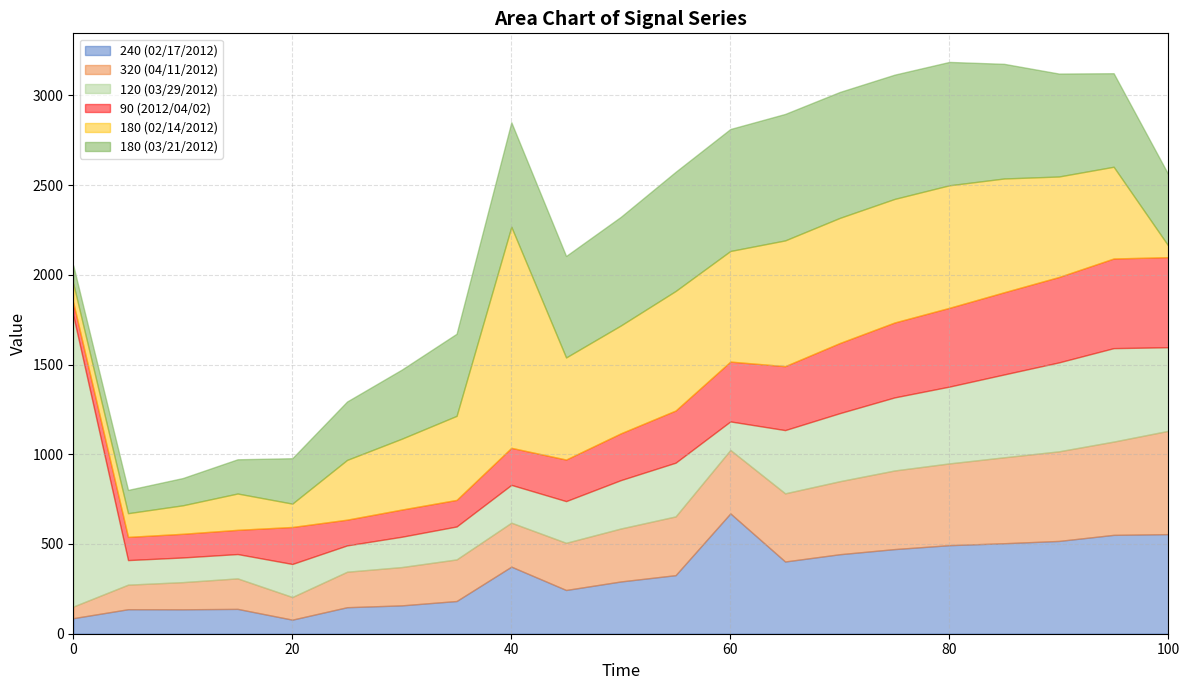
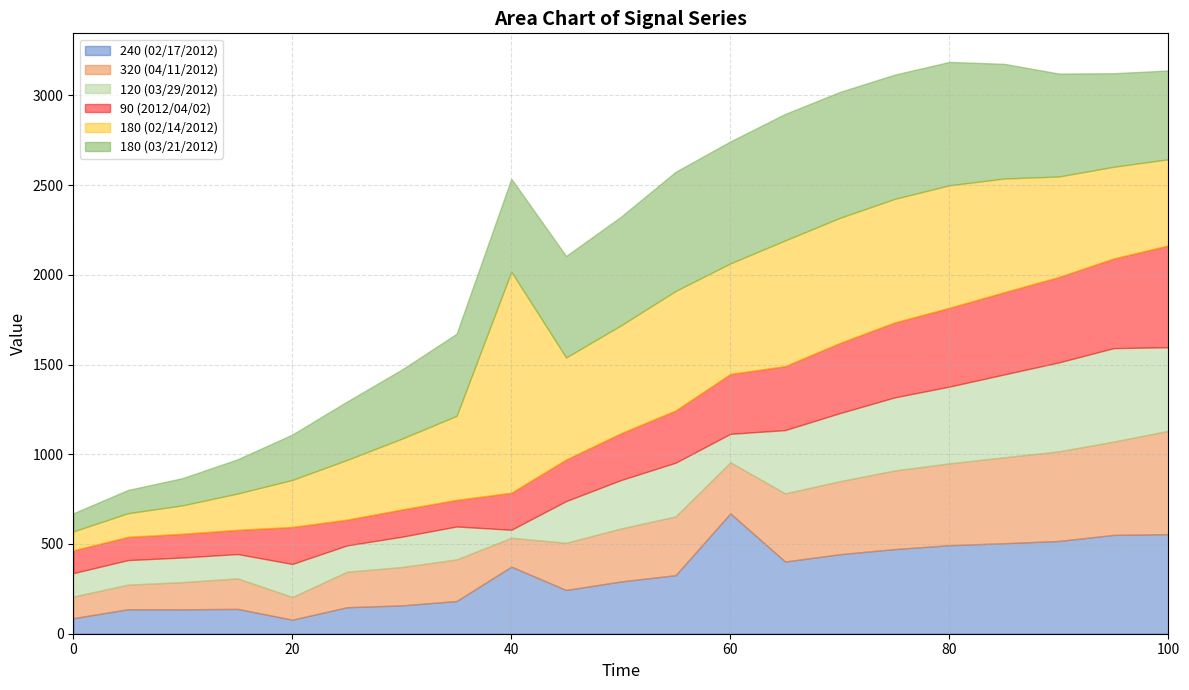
320 (04/11/2012), 0: 60 -> 120
120 (03/29/2012), 0: 1620 -> 130
90 (2012/04/02), 0: 70 -> 130
180 (02/14/2012), 20: 130 -> 260
320 (04/11/2012), 40: 250 -> 160
120 (03/29/2012), 40: 210 -> 40
180 (03/21/2012), 40: 580 -> 520
320 (04/11/2012), 60: 350 -> 280
90 (2012/04/02), 100: 500 -> 570
180 (02/14/2012), 100: 60 -> 480
180 (03/21/2012), 100: 400 -> 490
